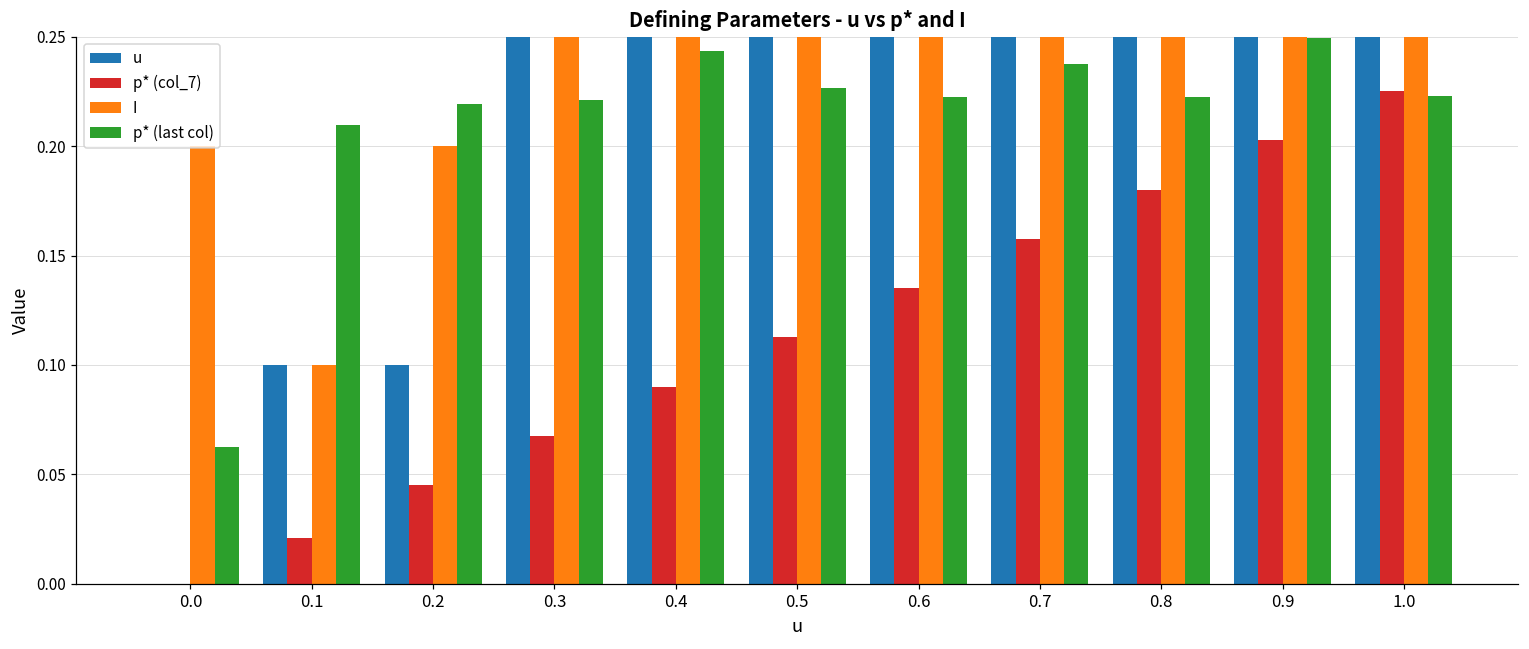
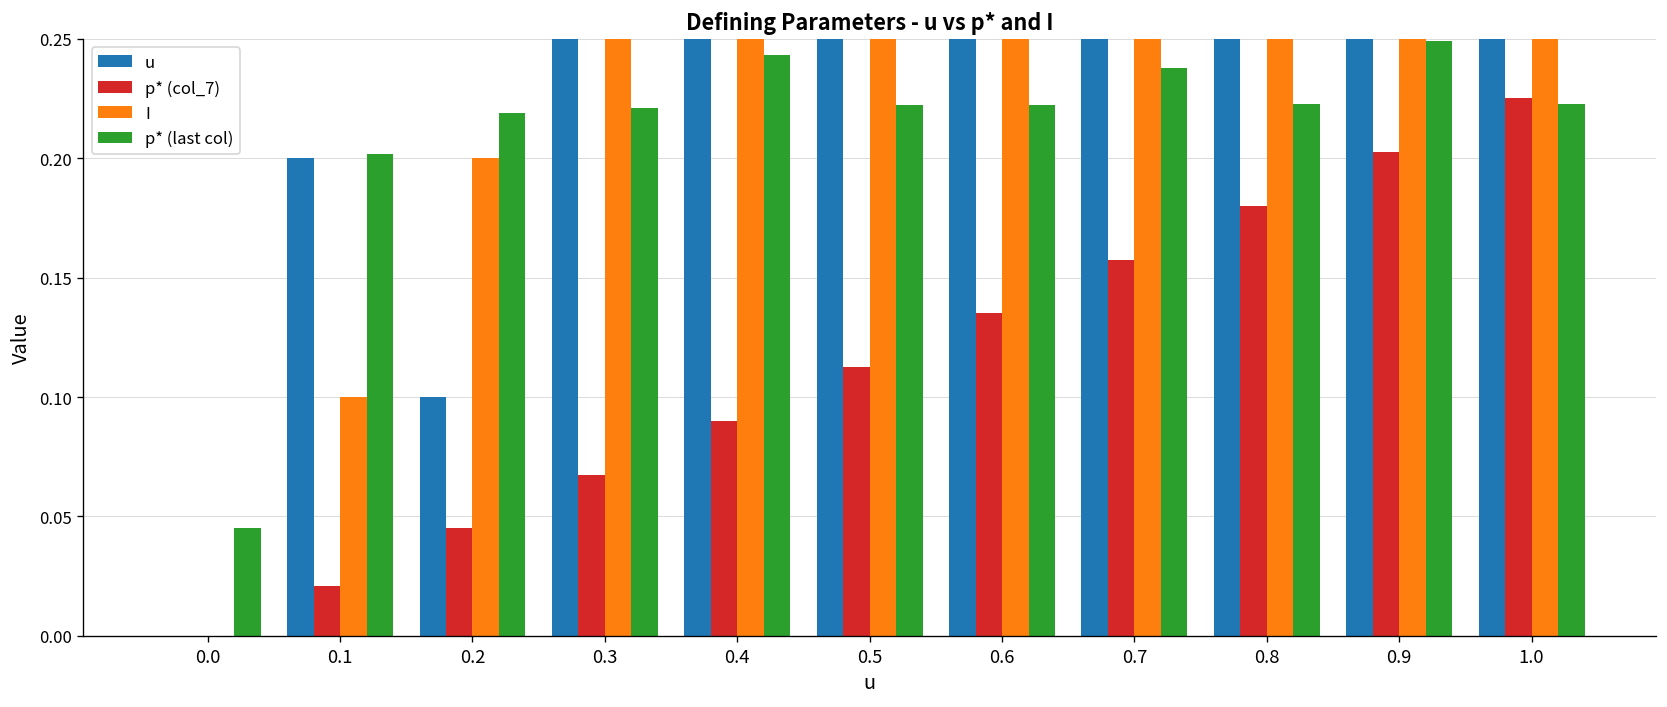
I, 0.0: 0.2 -> 0.0
p* (last col), 0.0: 0.063 -> 0.045
u, 0.1: 0.1 -> 0.2
p* (last col), 0.1: 0.210 -> 0.202
p* (last col), 0.5: 0.226 -> 0.222
